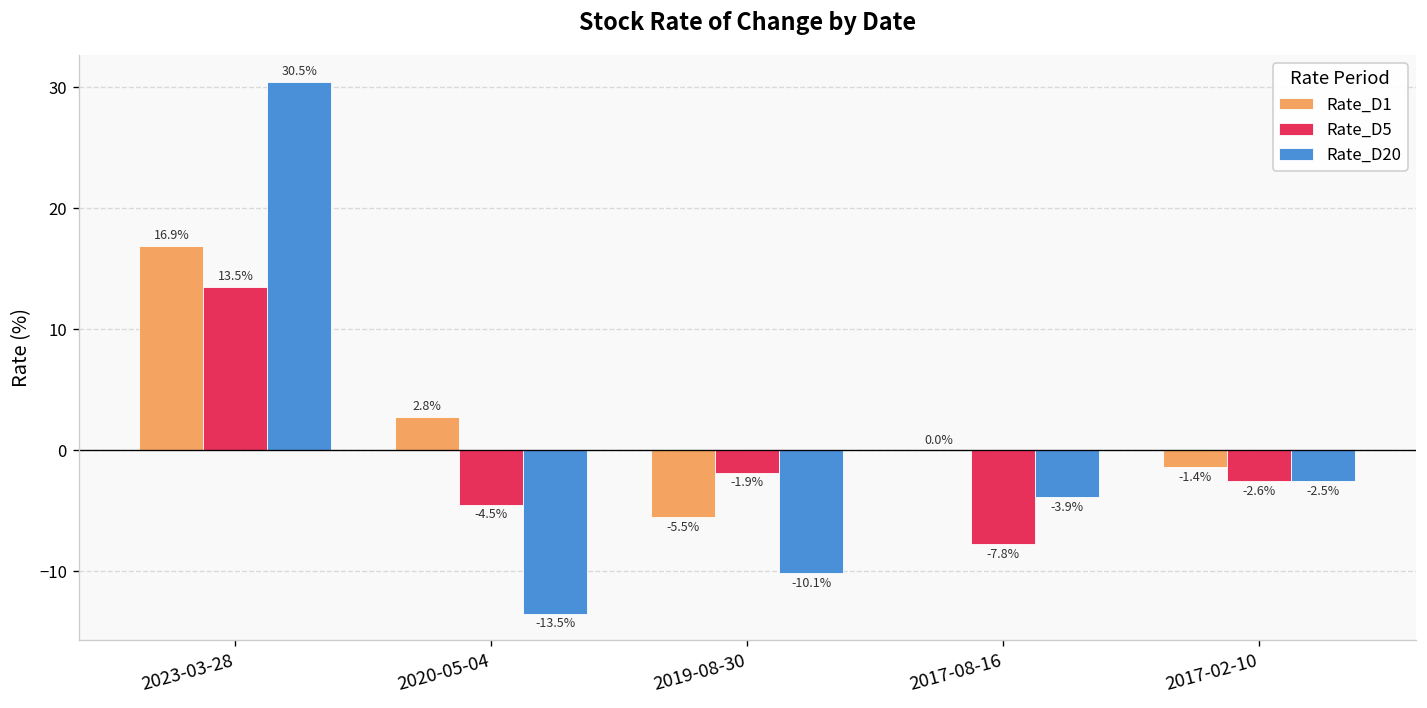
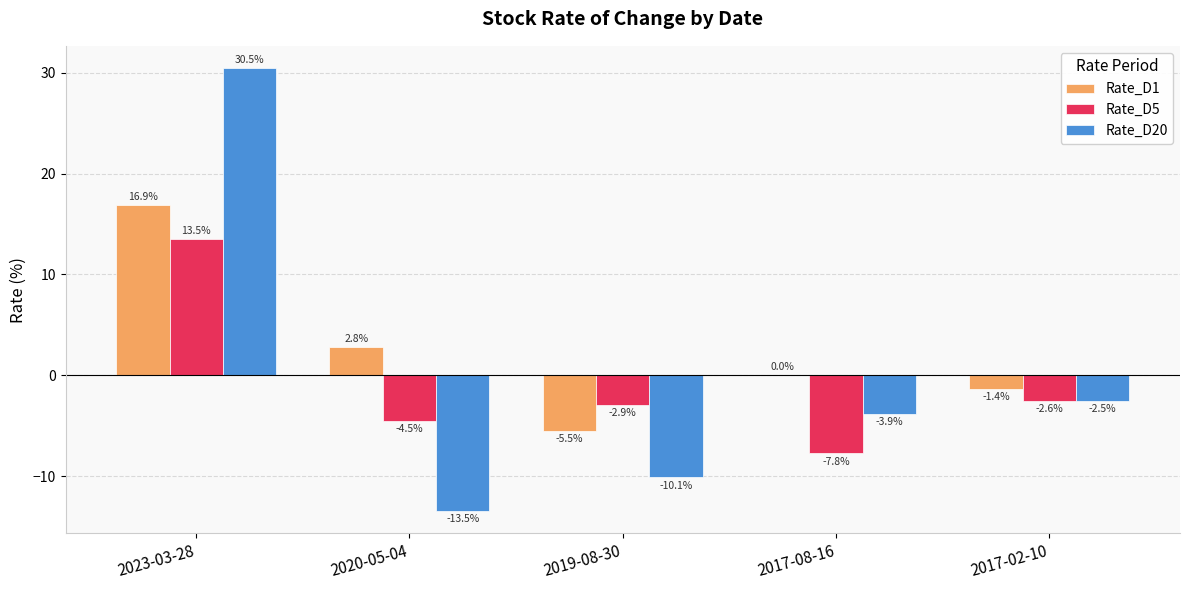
Rate_D5, 2019-08-30: -1.9% -> -2.9%
